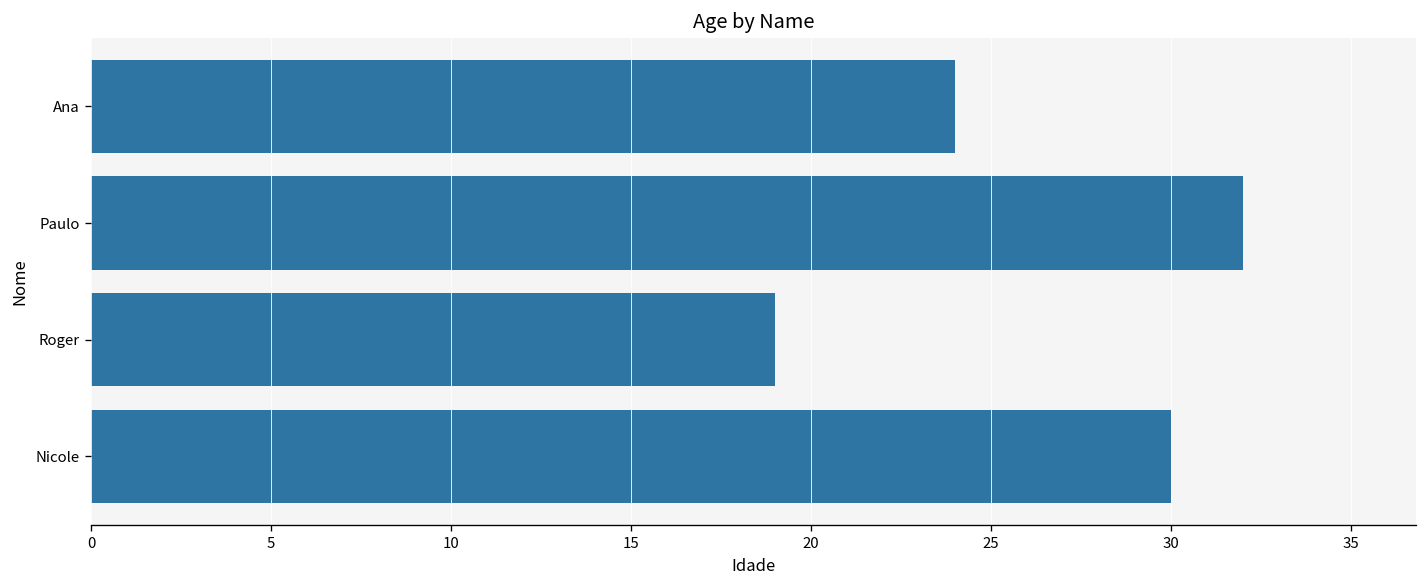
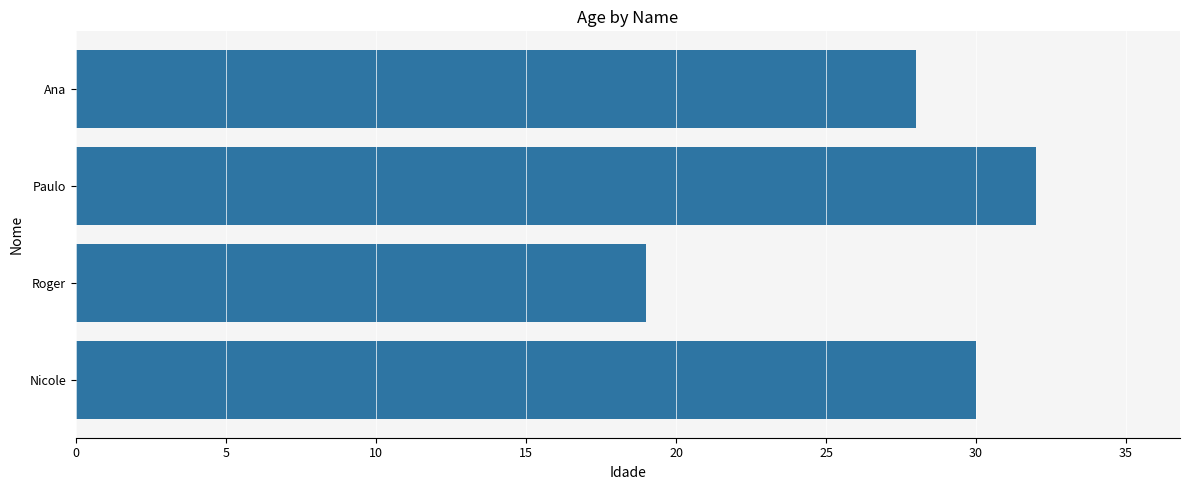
Ana: 24 -> 28
